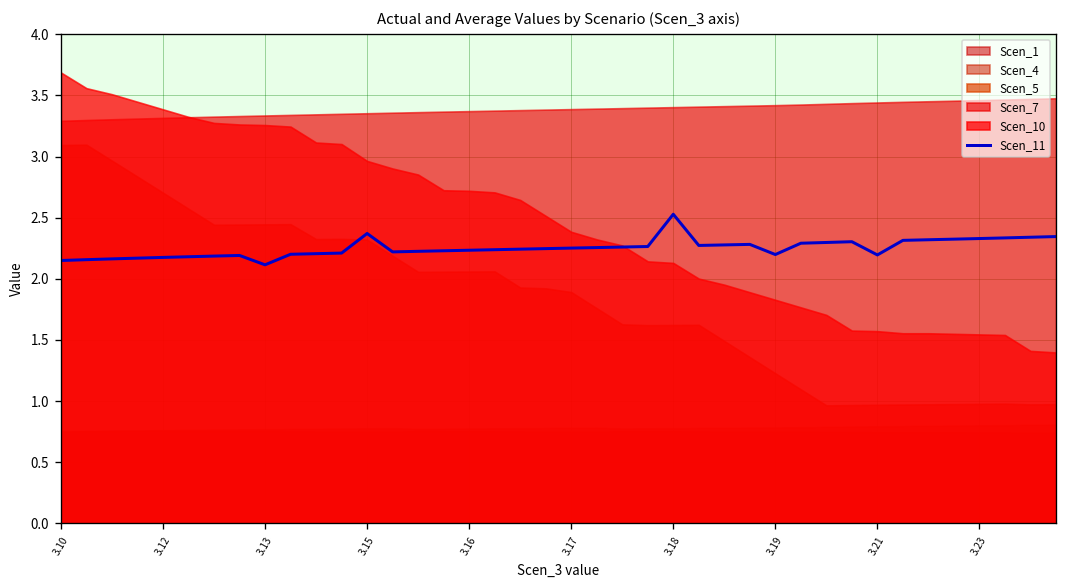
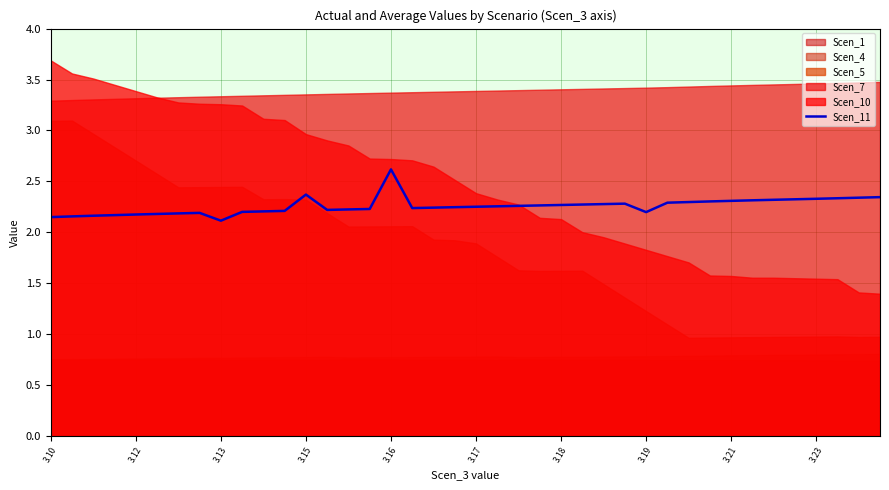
Scen_11, 3.16: 2.23 -> 2.62
Scen_11, 3.18: 2.53 -> 2.27
Scen_11, 3.21: 2.20 -> 2.31
